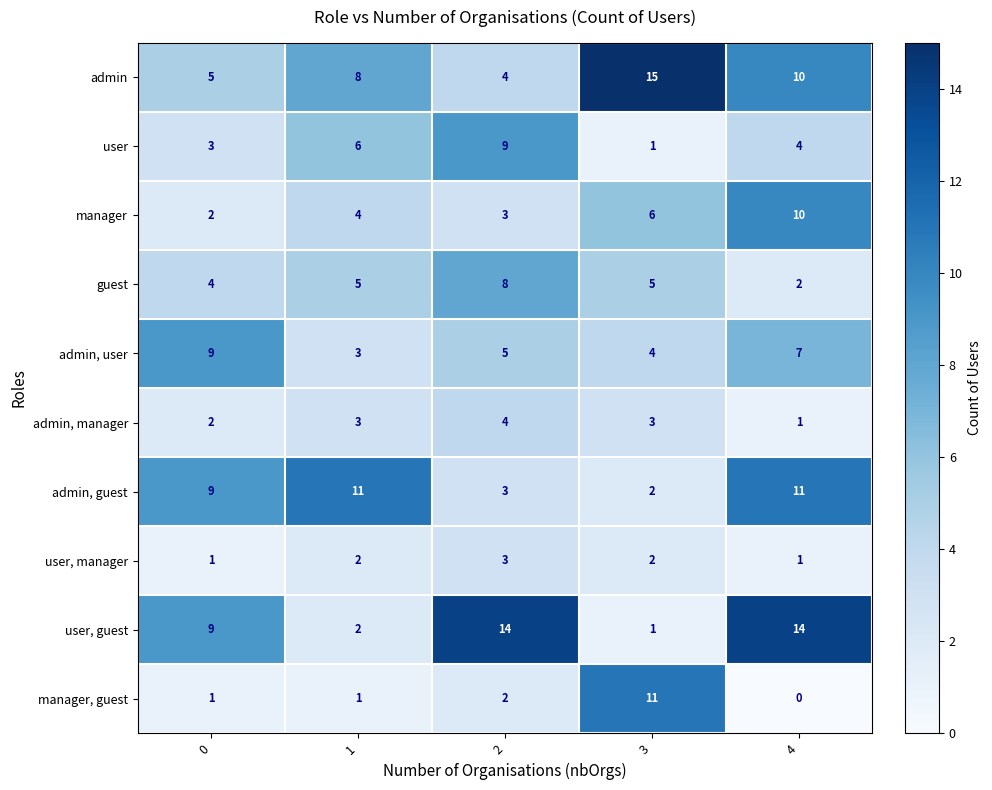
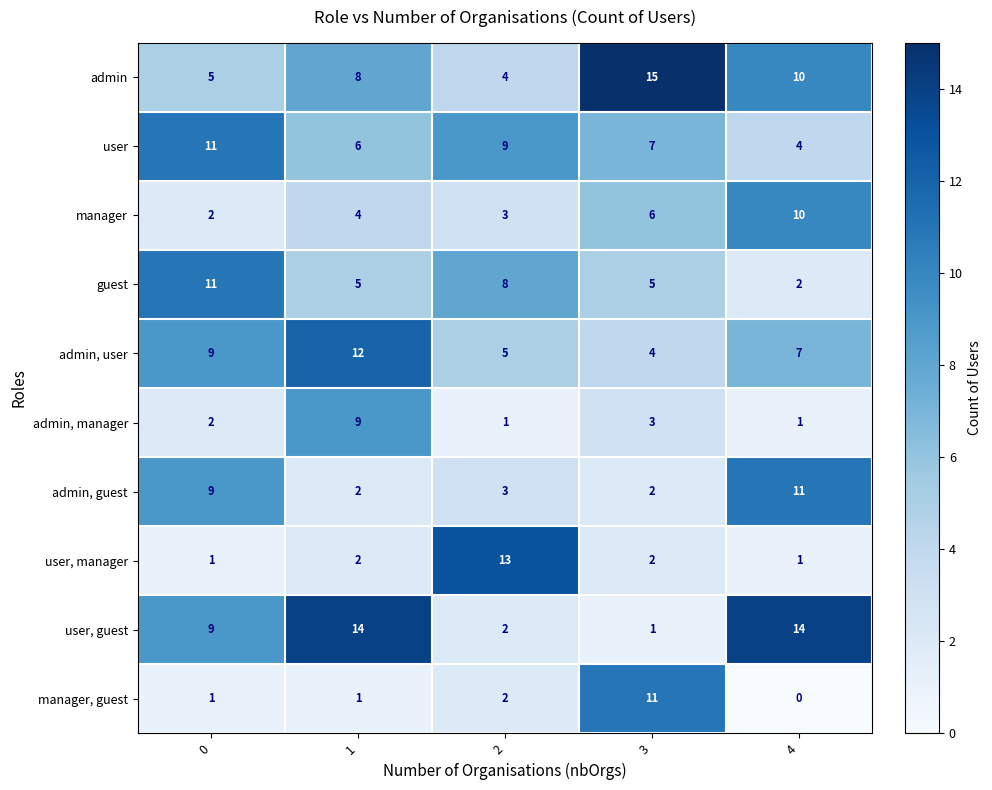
user, 0: 3 -> 11
user, 3: 1 -> 7
guest, 0: 4 -> 11
admin, user, 1: 3 -> 12
admin, manager, 1: 3 -> 9
admin, manager, 2: 4 -> 1
admin, guest, 1: 11 -> 2
user, manager, 2: 3 -> 13
user, guest, 1: 2 -> 14
user, guest, 2: 14 -> 2
